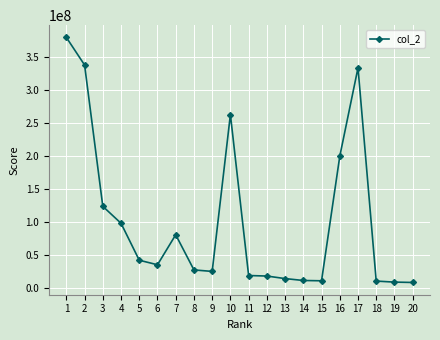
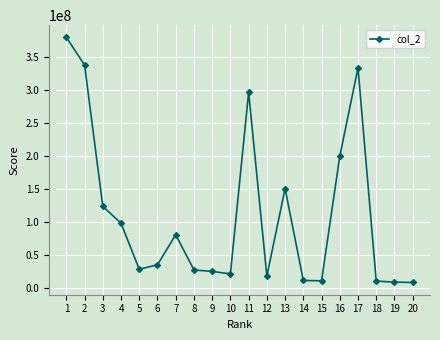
5: 40000000 -> 30000000
10: 260000000 -> 20000000
11: 20000000 -> 300000000
13: 10000000 -> 150000000
